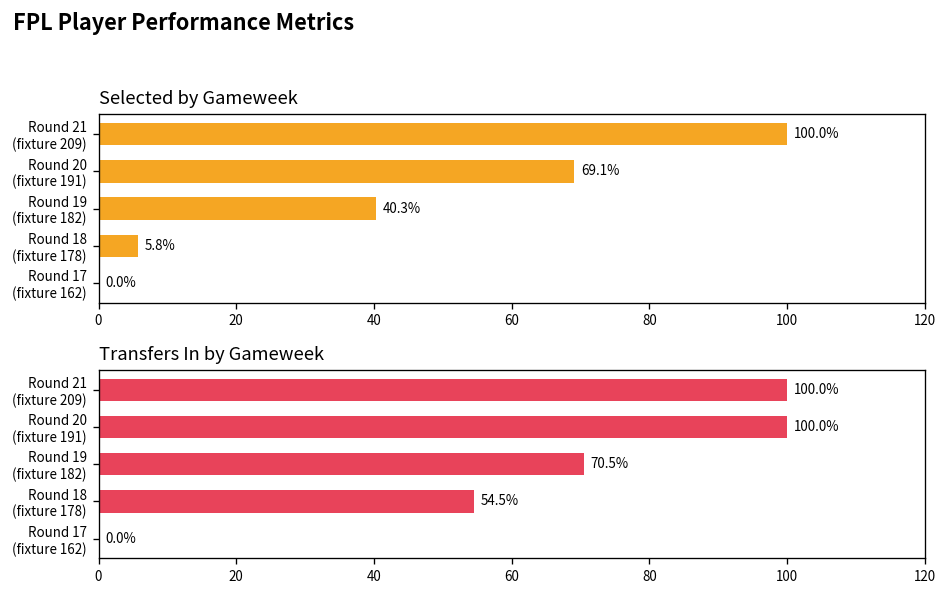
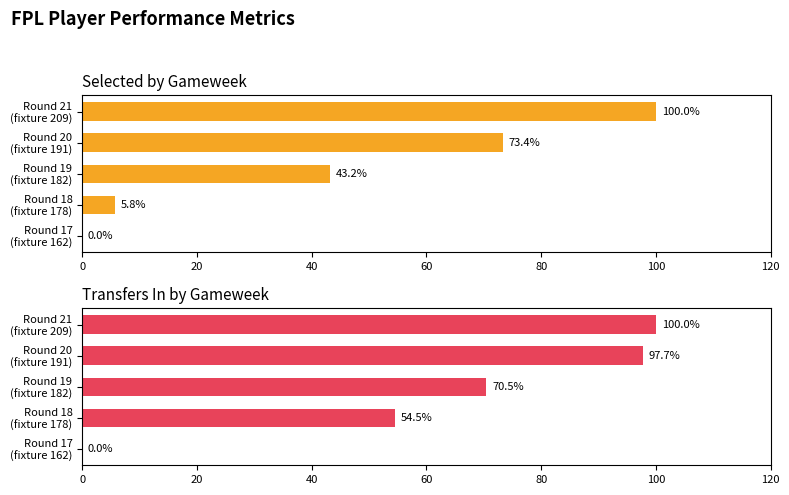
Selected by Gameweek, Round 20 (fixture 191): 69.1% -> 73.4%
Selected by Gameweek, Round 19 (fixture 182): 40.3% -> 43.2%
Transfers In by Gameweek, Round 20 (fixture 191): 100.0% -> 97.7%
